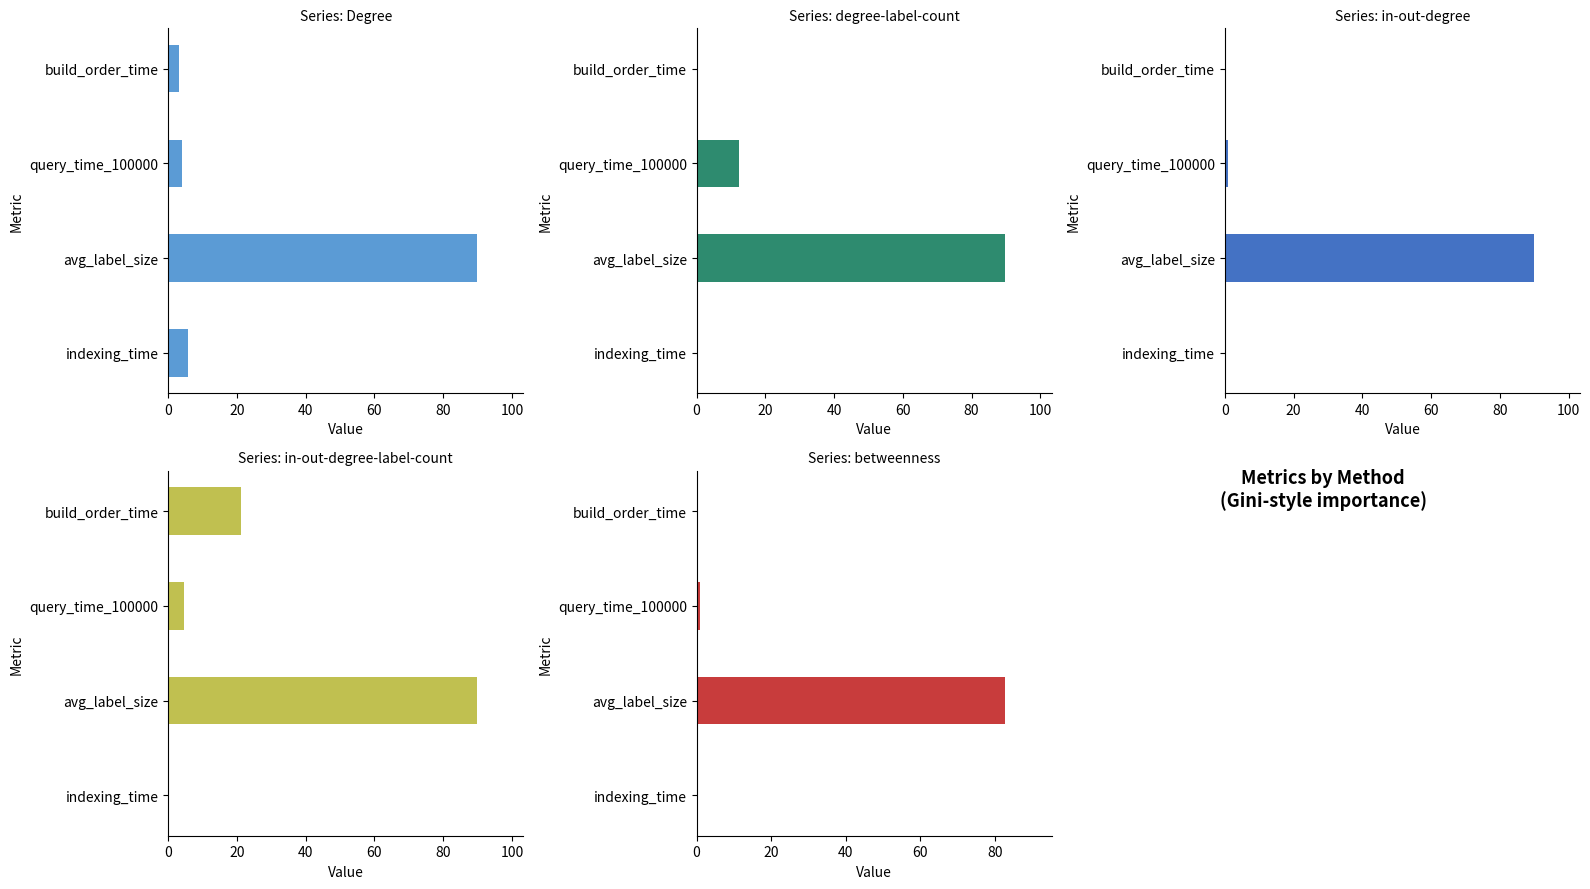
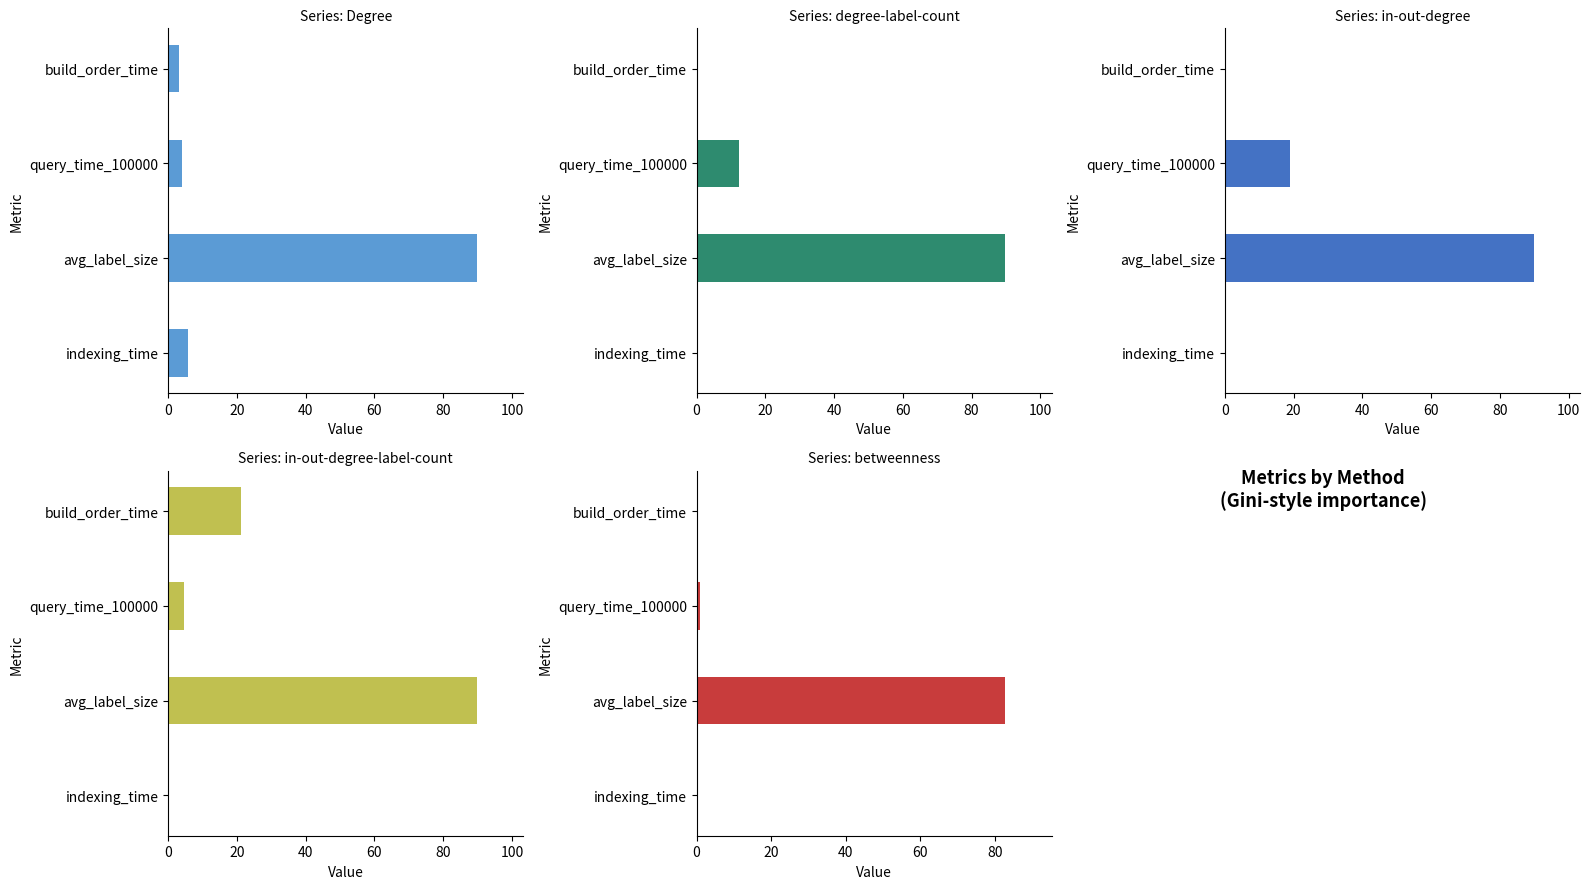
Series: in-out-degree, query_time_100000: 1 -> 19
